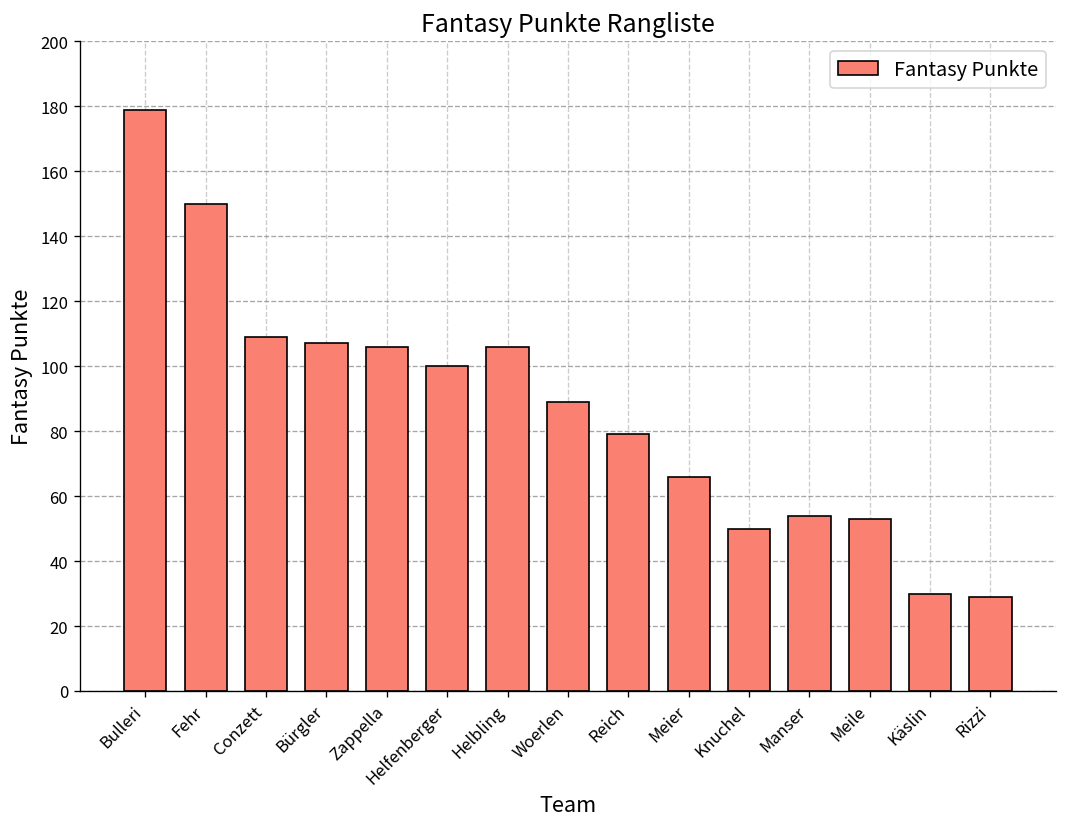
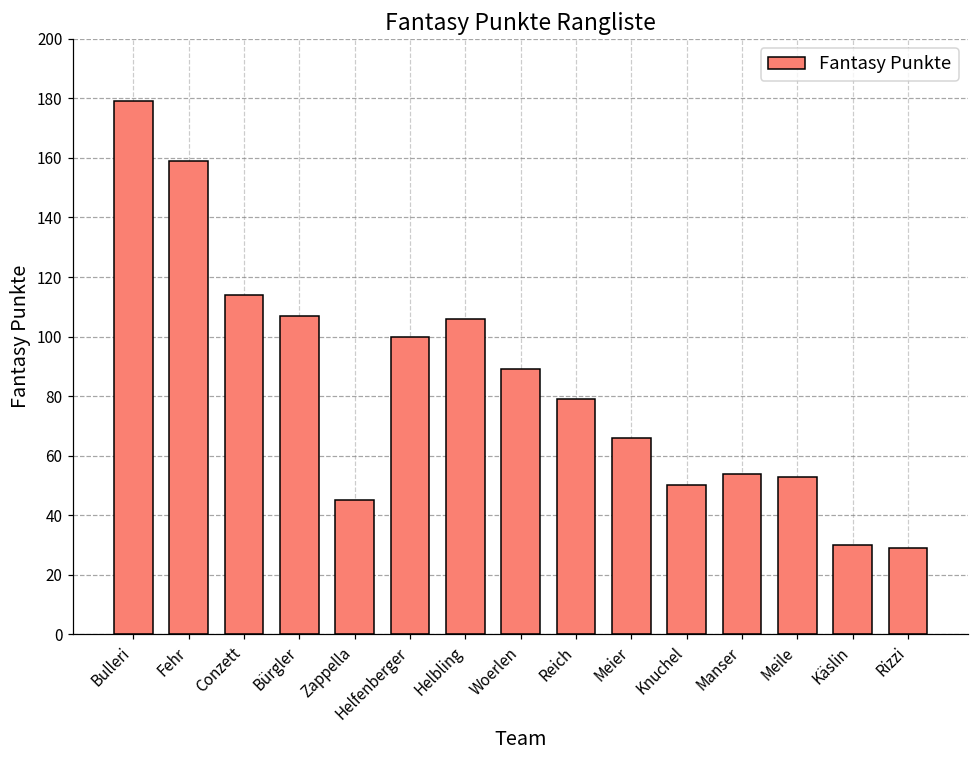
Fehr: 150 -> 159
Conzett: 109 -> 114
Zappella: 106 -> 45
